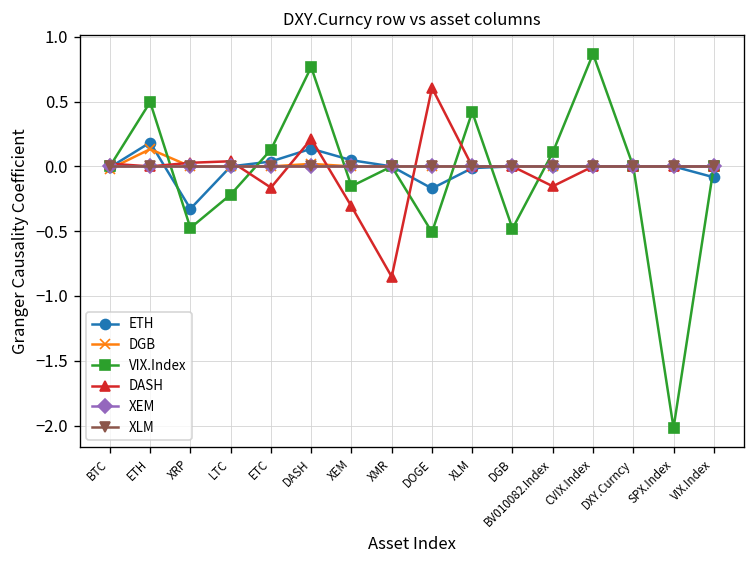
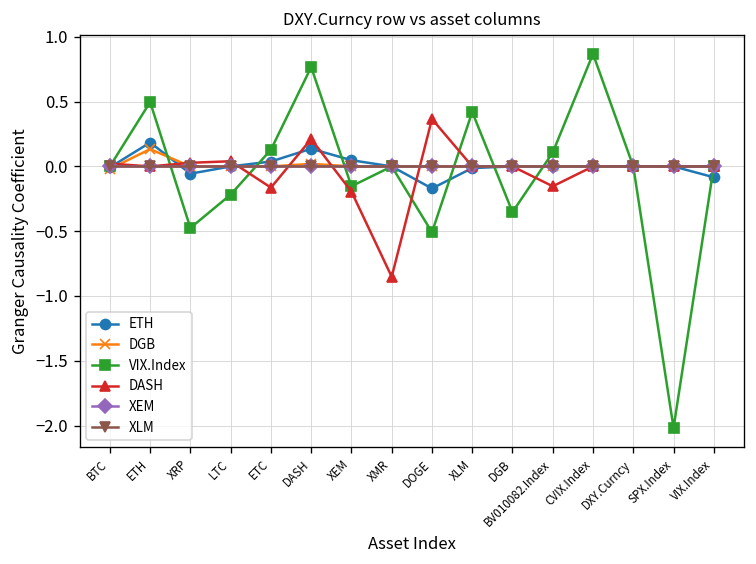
ETH, XRP: -0.33 -> -0.06
DASH, XEM: -0.31 -> -0.19
DASH, DOGE: 0.61 -> 0.37
VIX.Index, DGB: -0.48 -> -0.35
